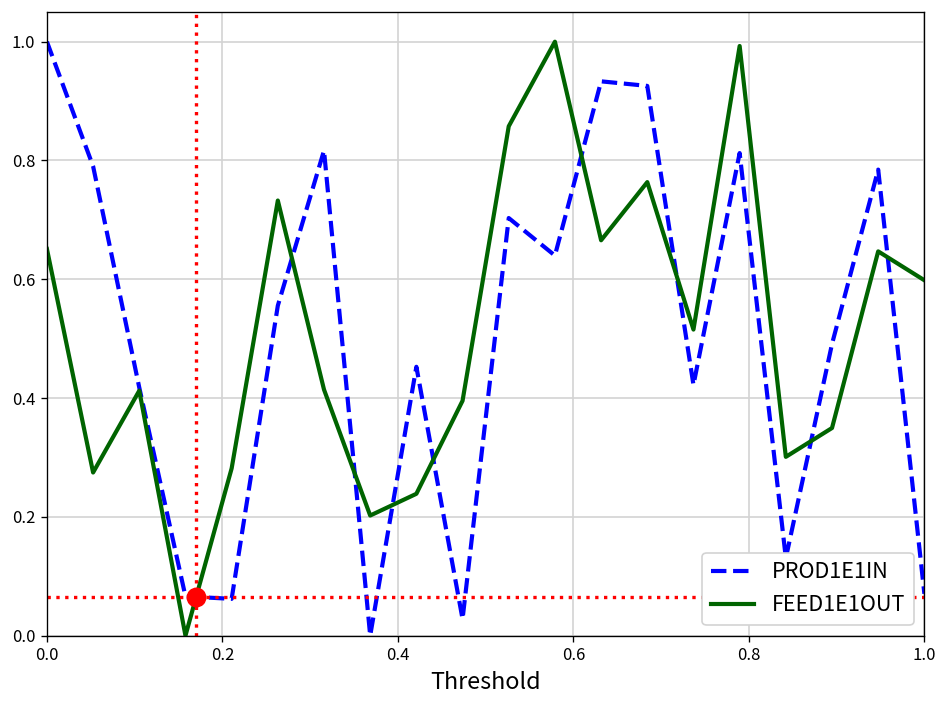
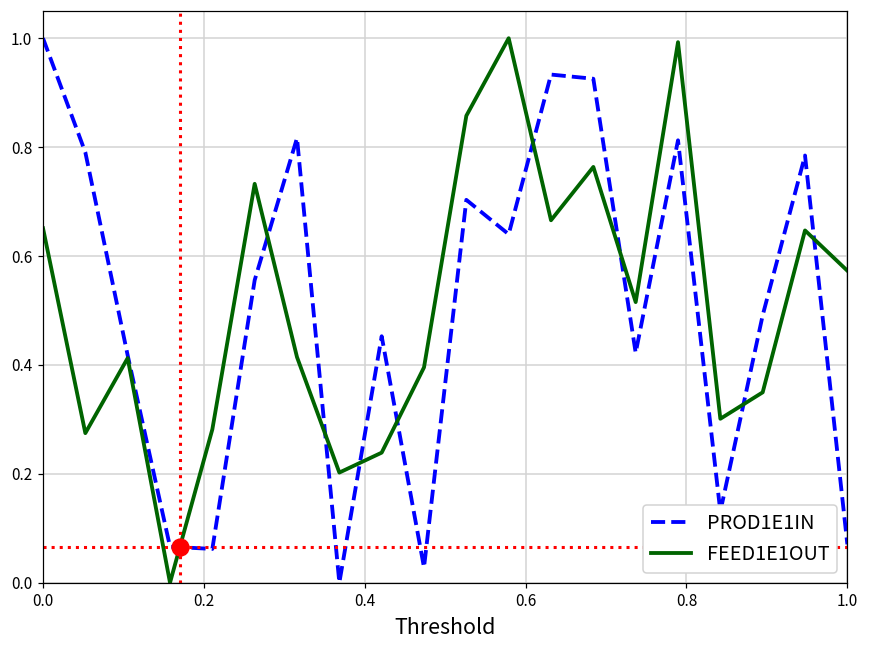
FEED1E1OUT, 1.0: 0.60 -> 0.57
